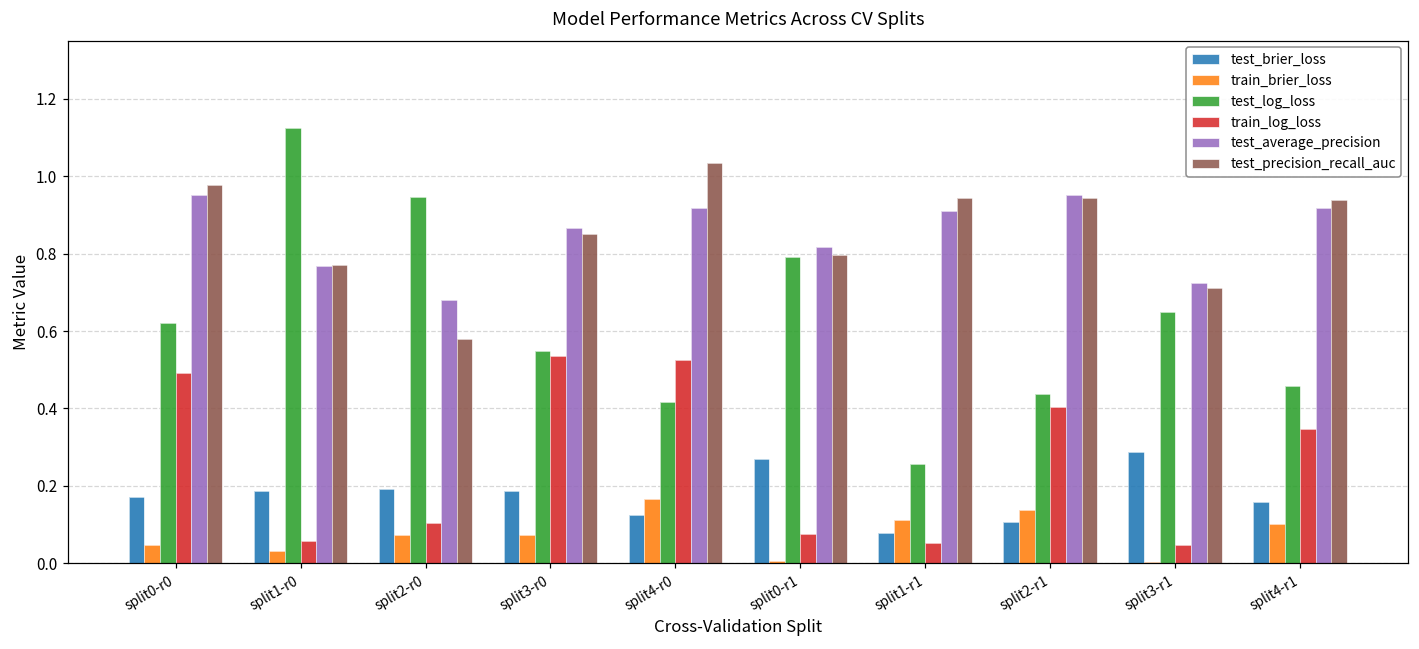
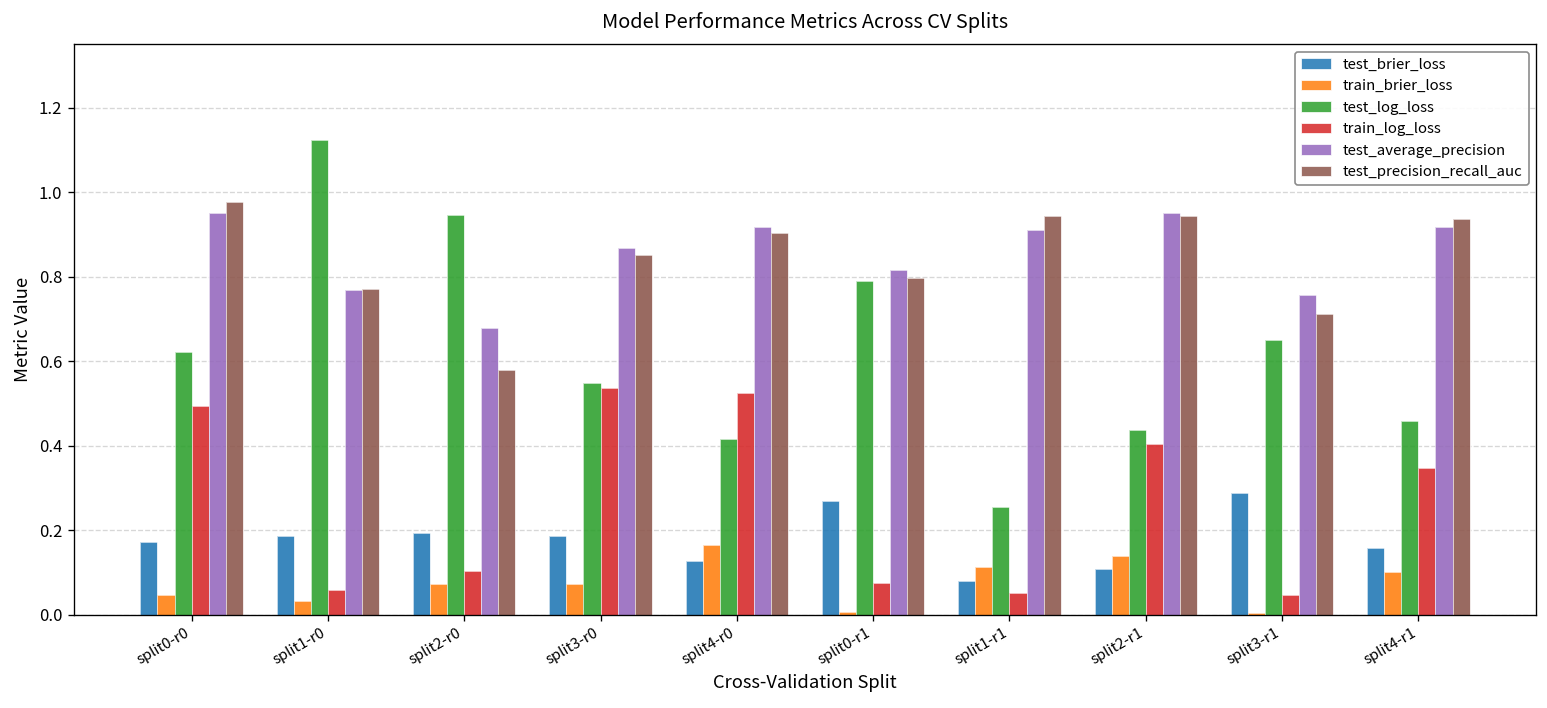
test_precision_recall_auc, split4-r0: 1.03 -> 0.90
test_average_precision, split3-r1: 0.72 -> 0.76
